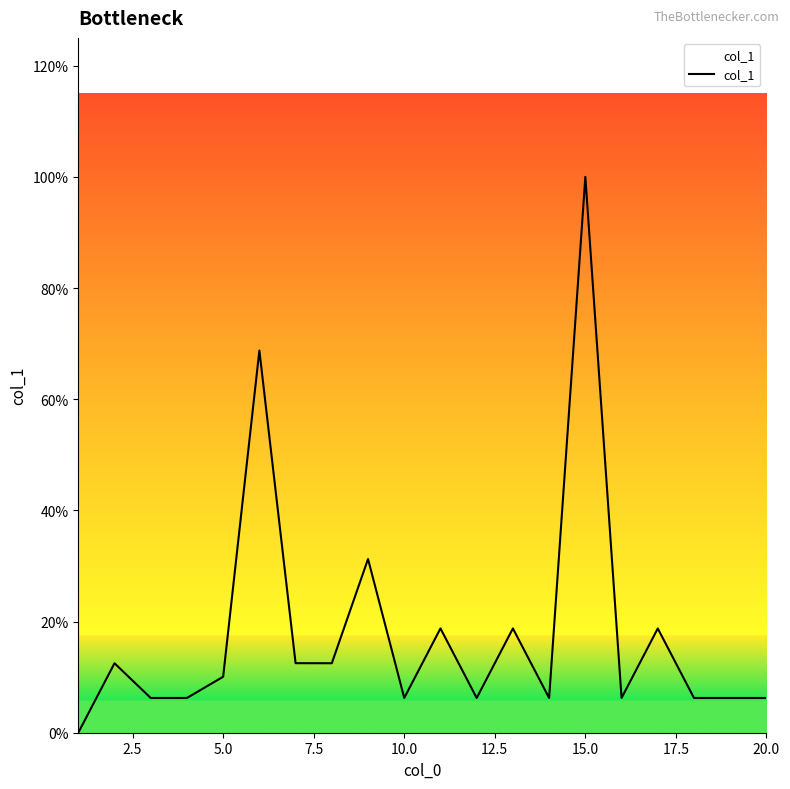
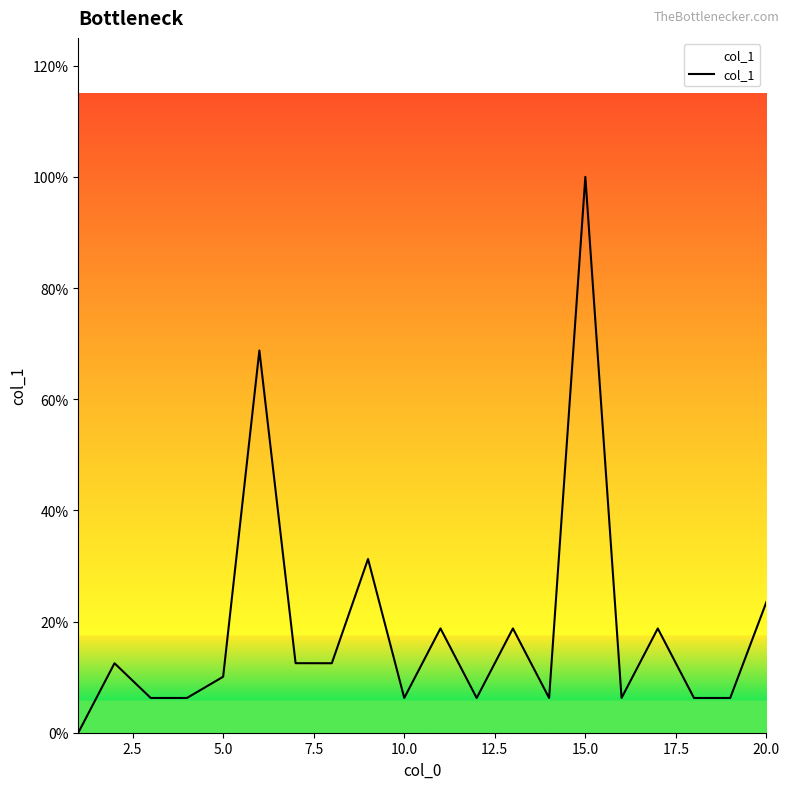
20.0: 6% -> 24%
